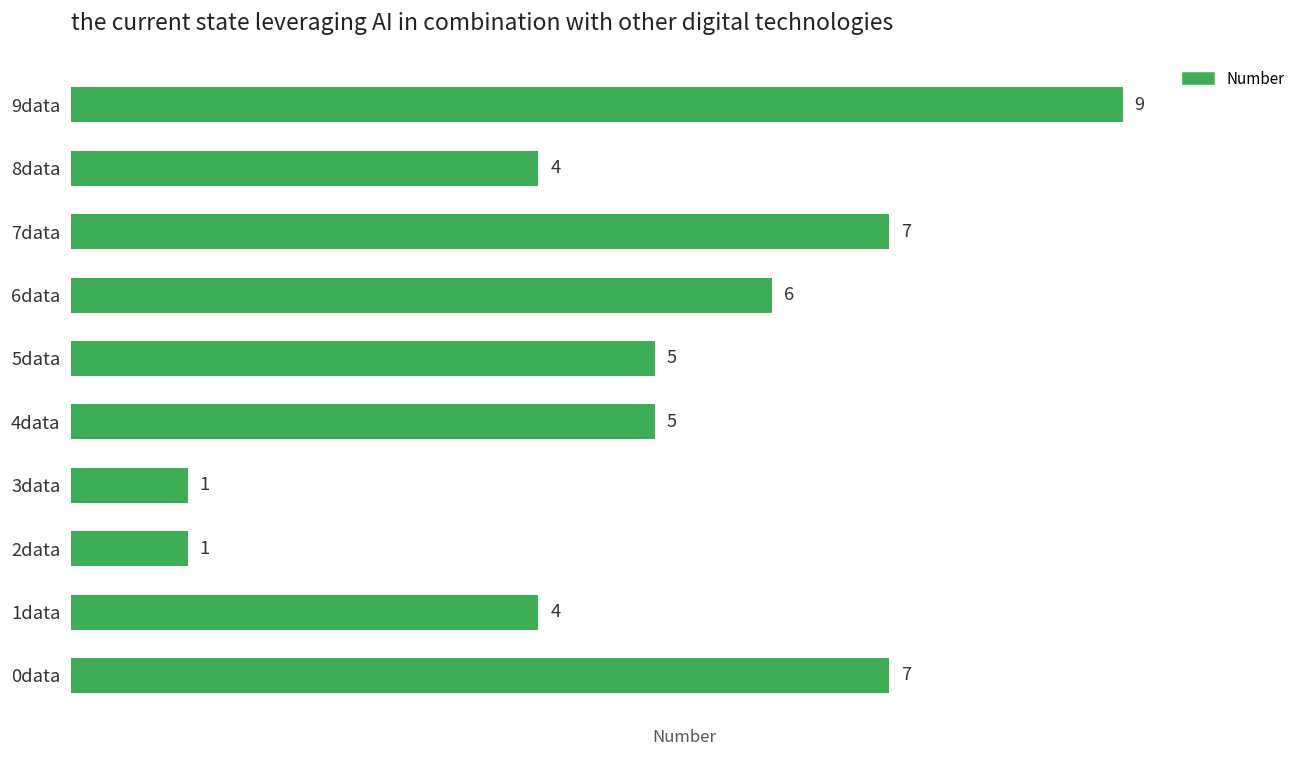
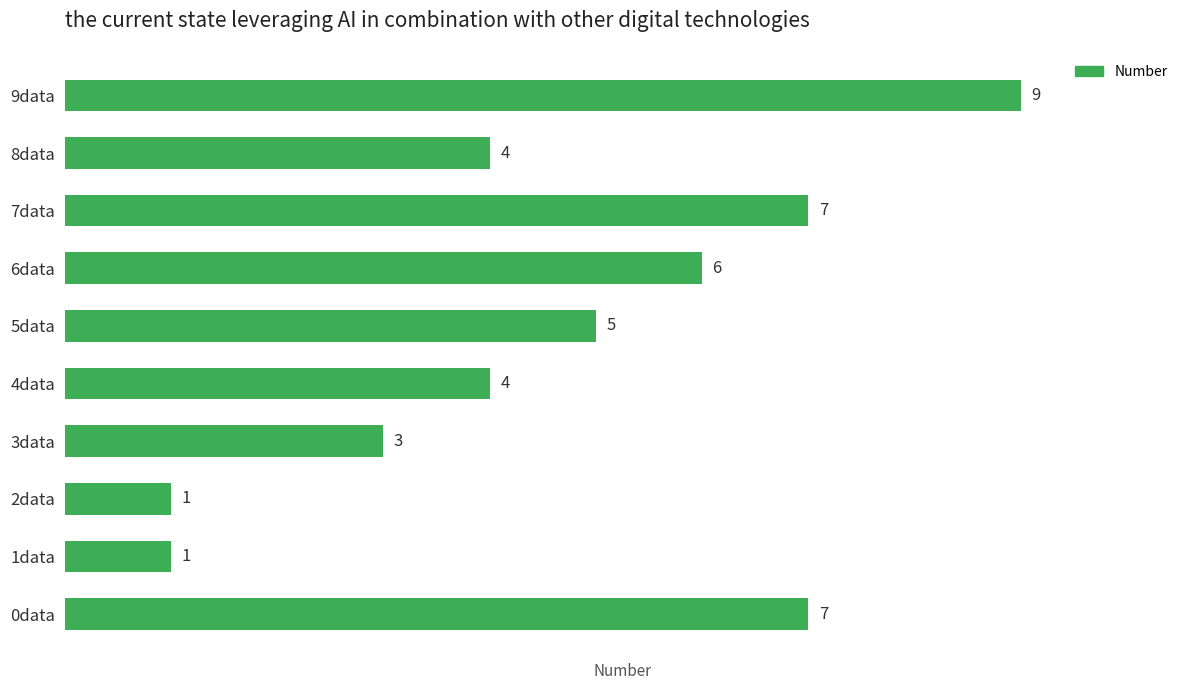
4data: 5 -> 4
3data: 1 -> 3
1data: 4 -> 1
